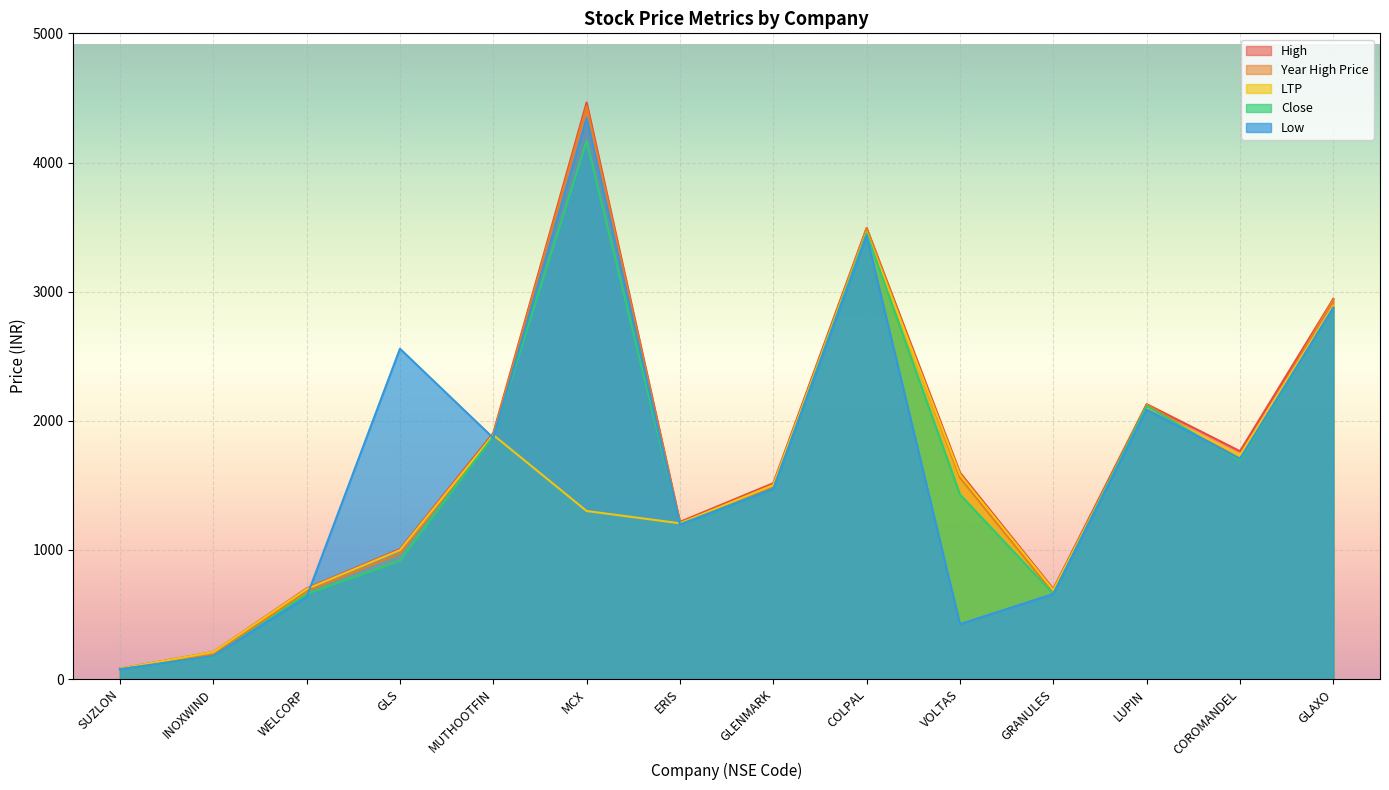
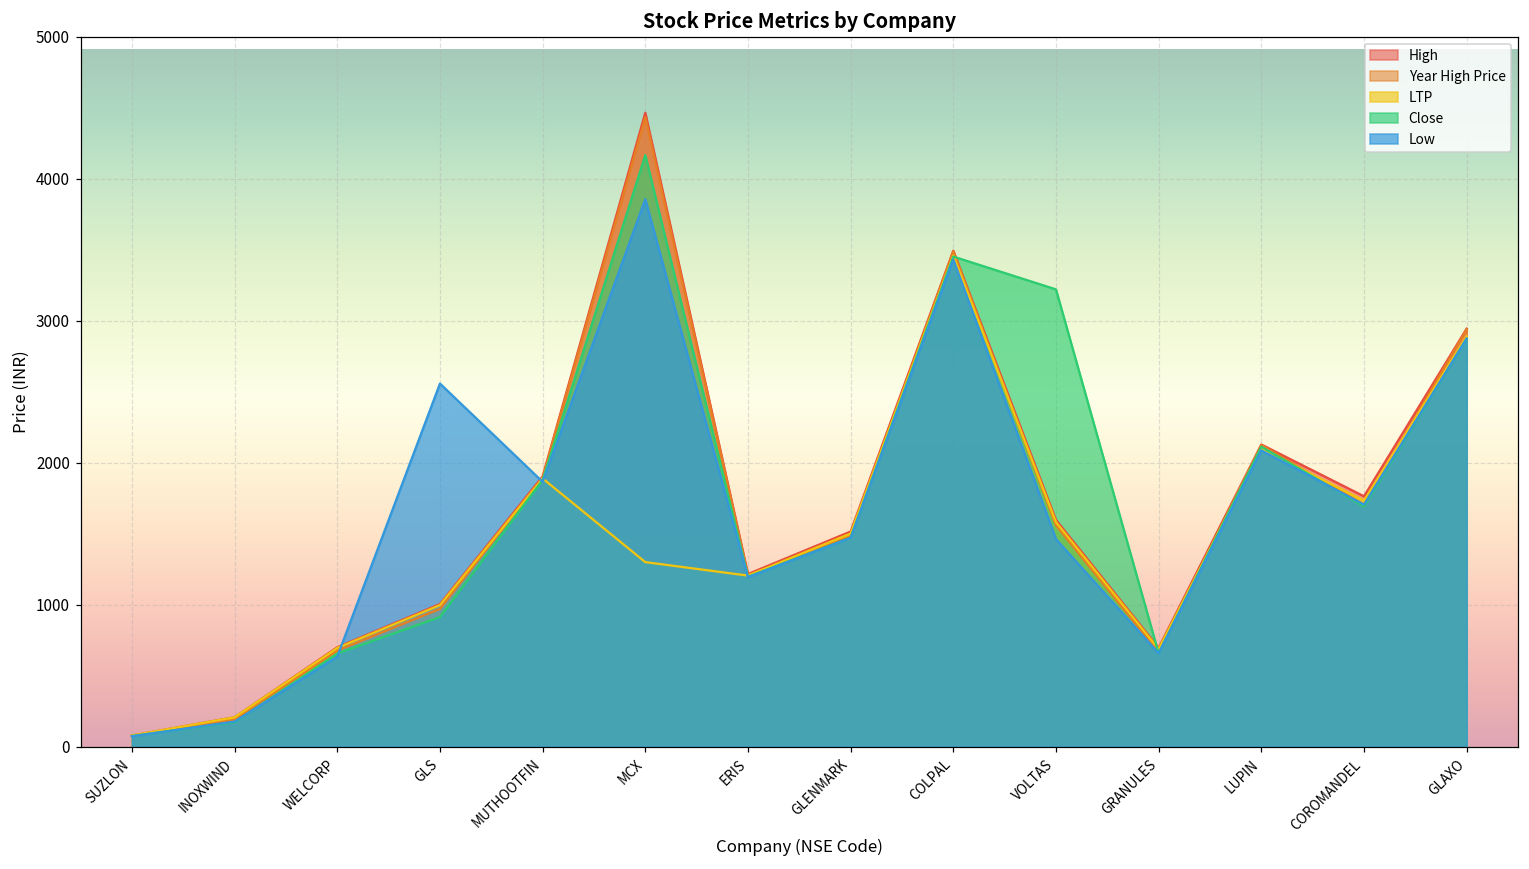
Low, MCX: 4350 -> 3860
Close, VOLTAS: 1430 -> 3220
Low, VOLTAS: 430 -> 1460
